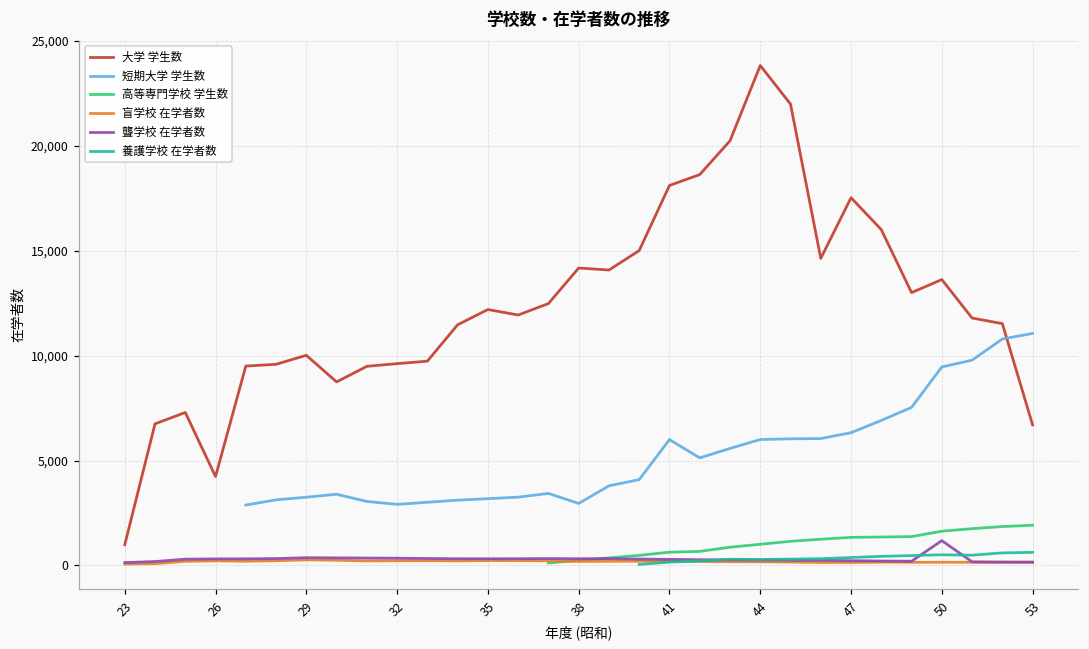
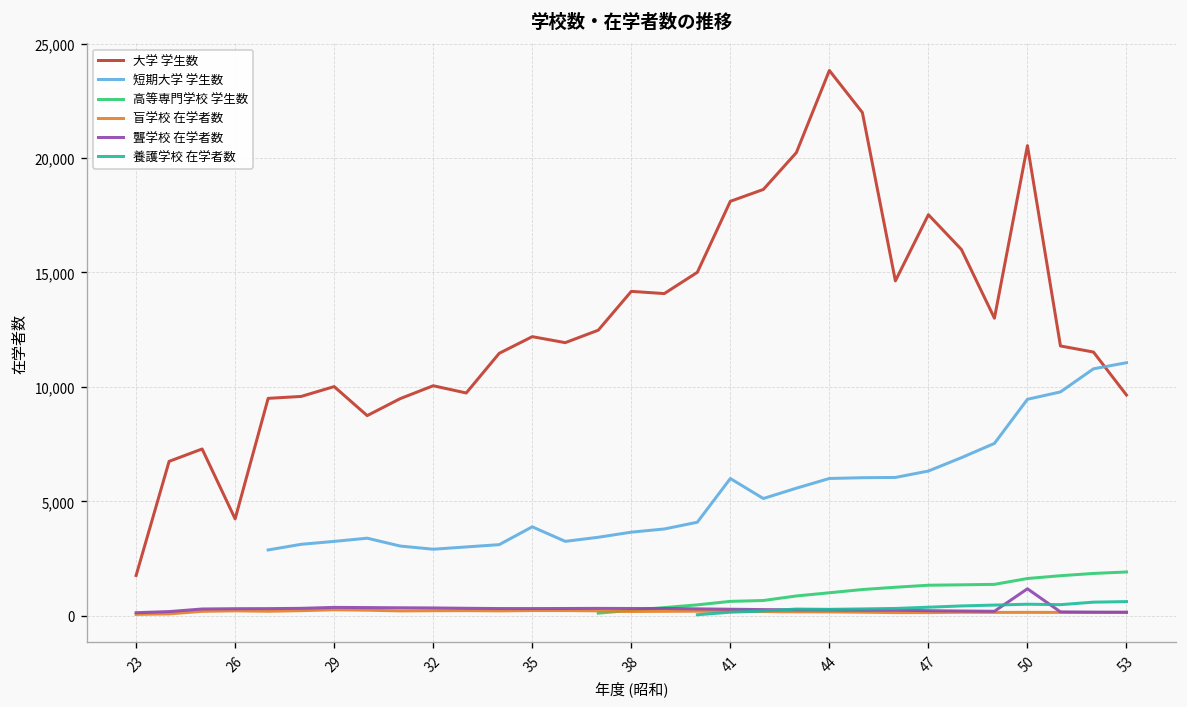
大学 学生数, 23: 1,000 -> 1,800
大学 学生数, 32: 9,600 -> 10,100
短期大学 学生数, 35: 3,200 -> 3,900
短期大学 学生数, 38: 3,000 -> 3,700
大学 学生数, 50: 13,600 -> 20,500
大学 学生数, 53: 6,700 -> 9,600
